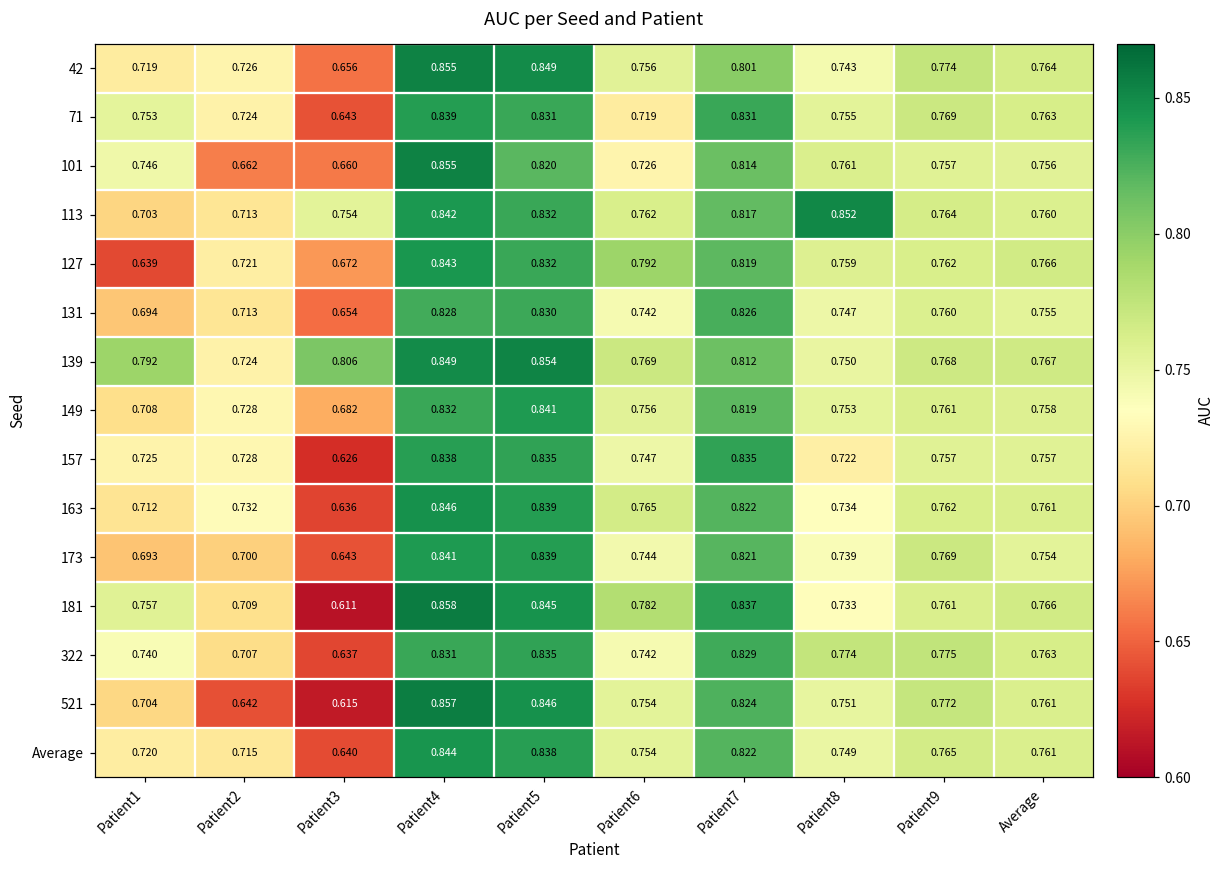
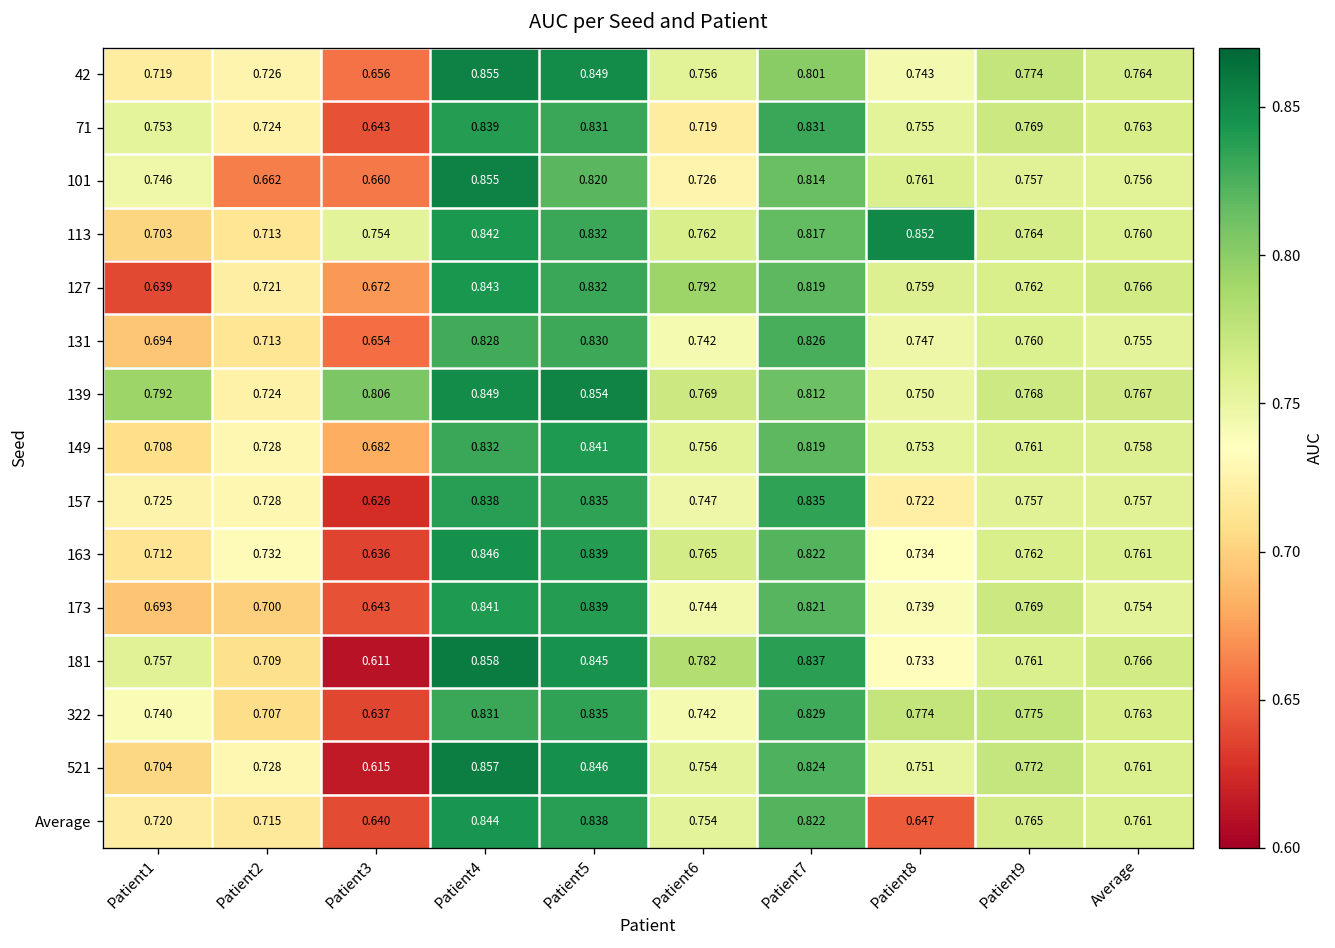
521, Patient2: 0.642 -> 0.728
Average, Patient8: 0.749 -> 0.647
